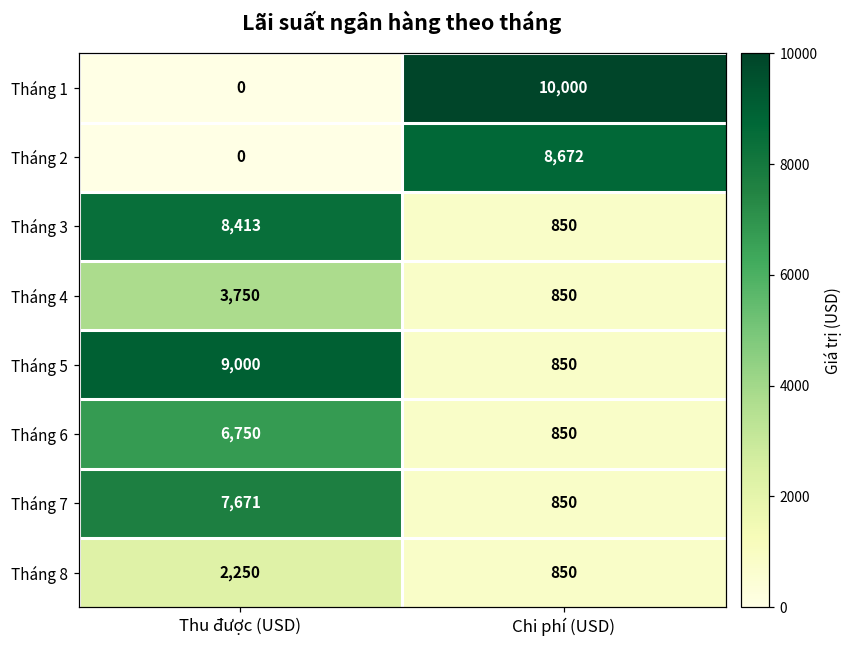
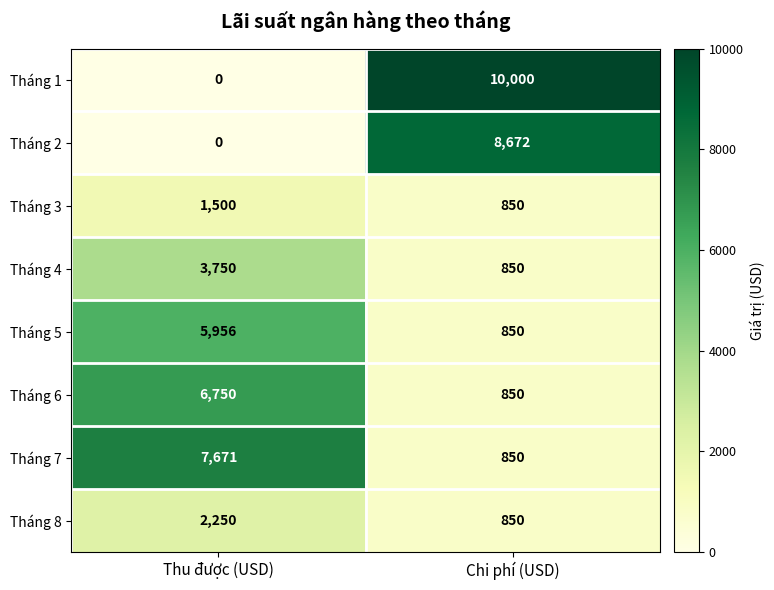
Tháng 3, Thu được (USD): 8,413 -> 1,500
Tháng 5, Thu được (USD): 9,000 -> 5,956
